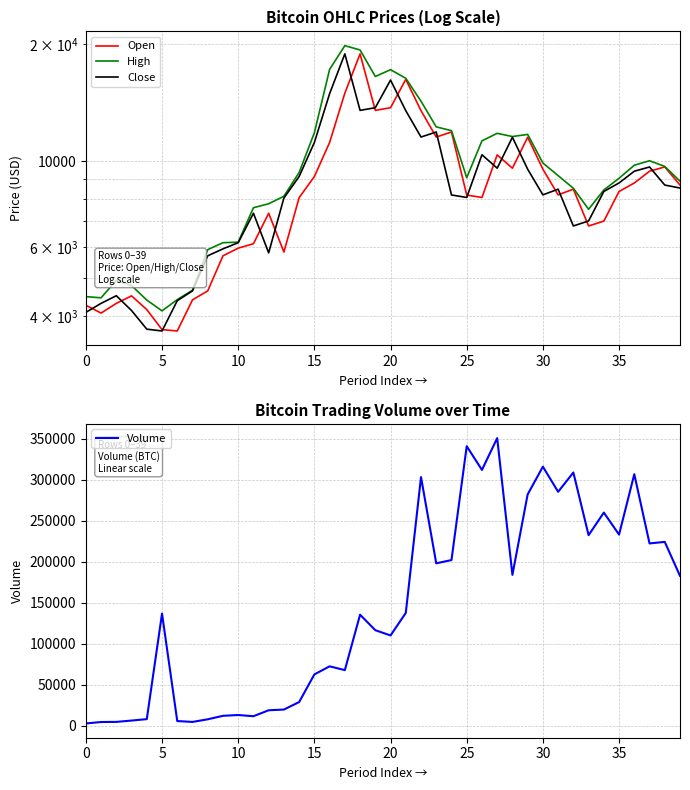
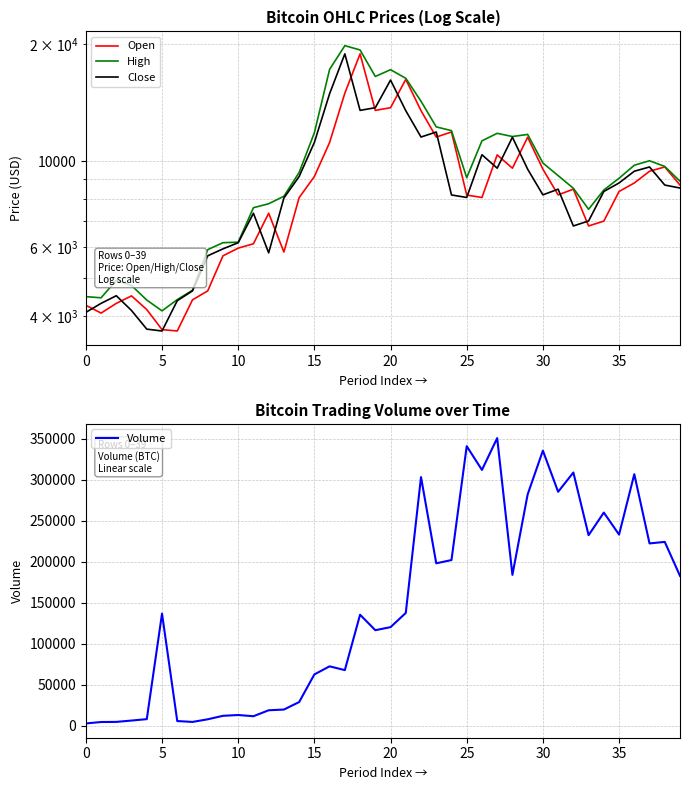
Bitcoin Trading Volume over Time, 20: 110000 -> 120000
Bitcoin Trading Volume over Time, 30: 320000 -> 340000
